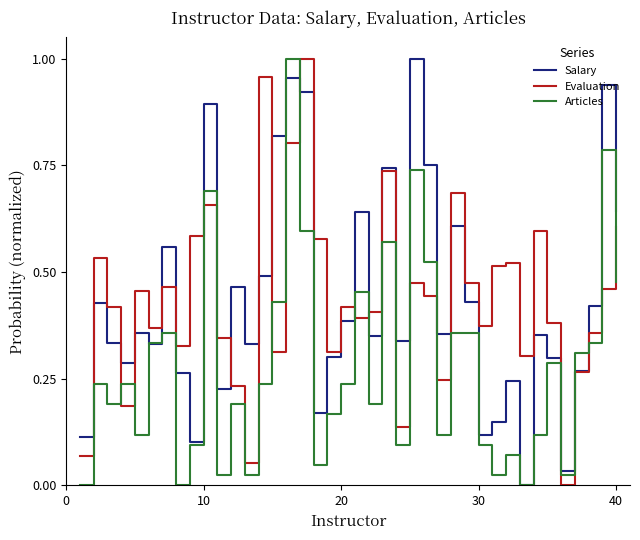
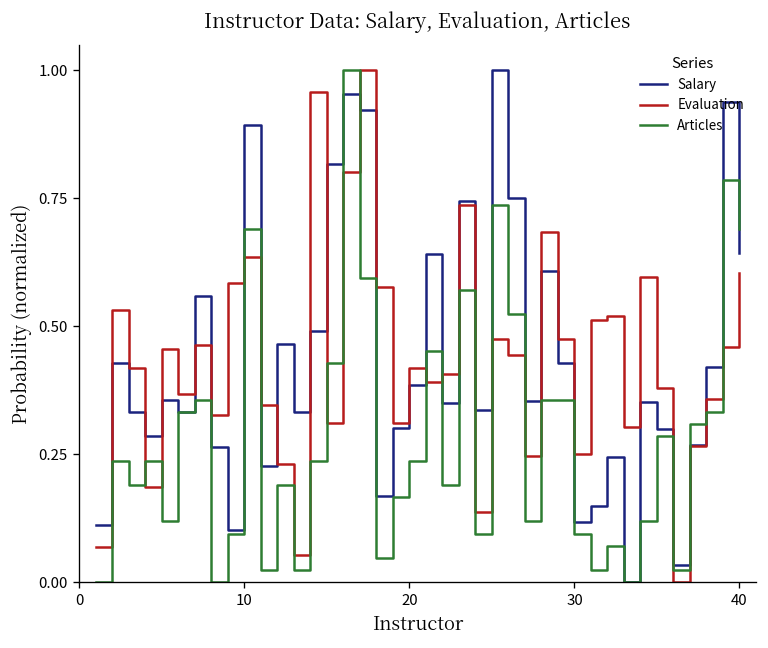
Evaluation, 10: 0.66 -> 0.63
Evaluation, 30: 0.37 -> 0.25
Articles, 40: 0.48 -> 0.69
